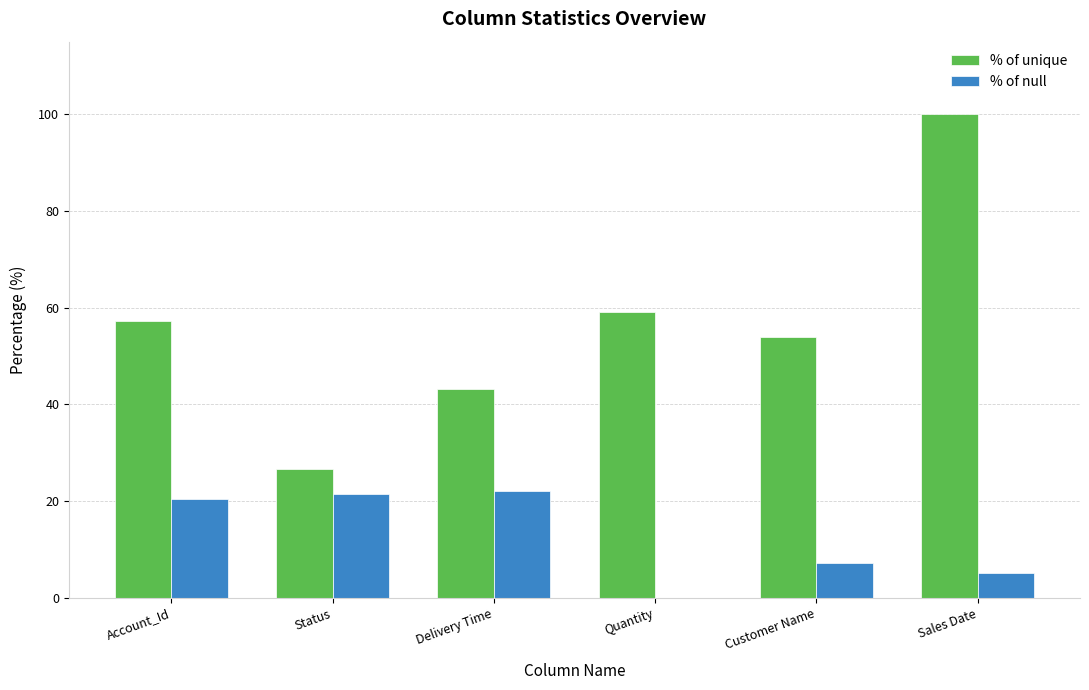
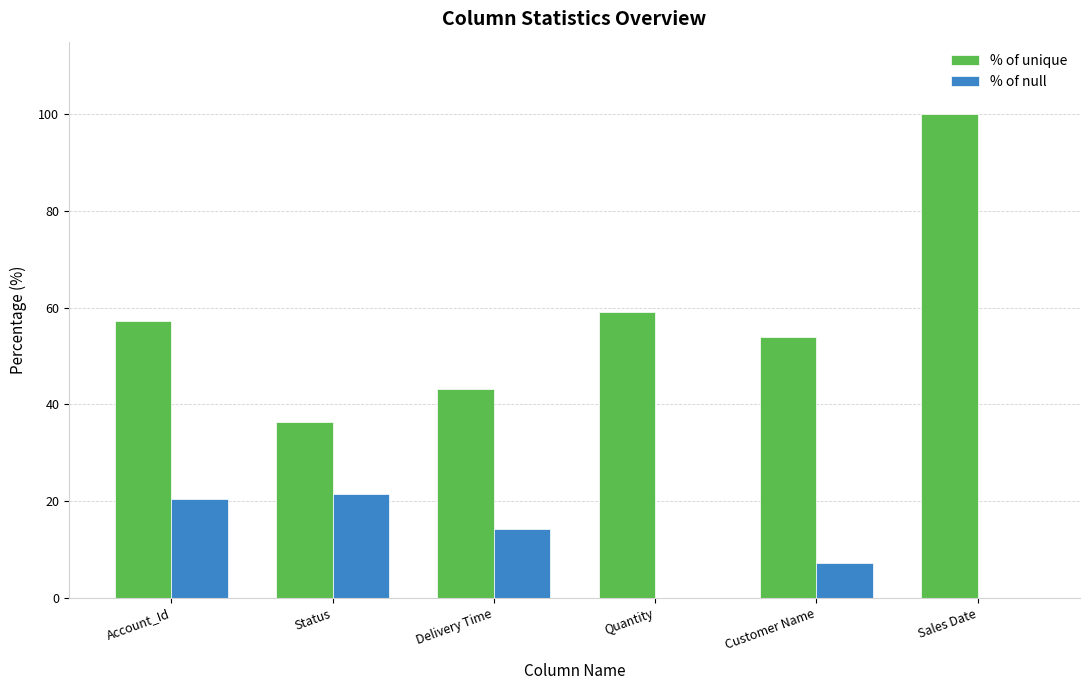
% of unique, Status: 27 -> 36
% of null, Delivery Time: 22 -> 14
% of null, Sales Date: 5 -> 0
